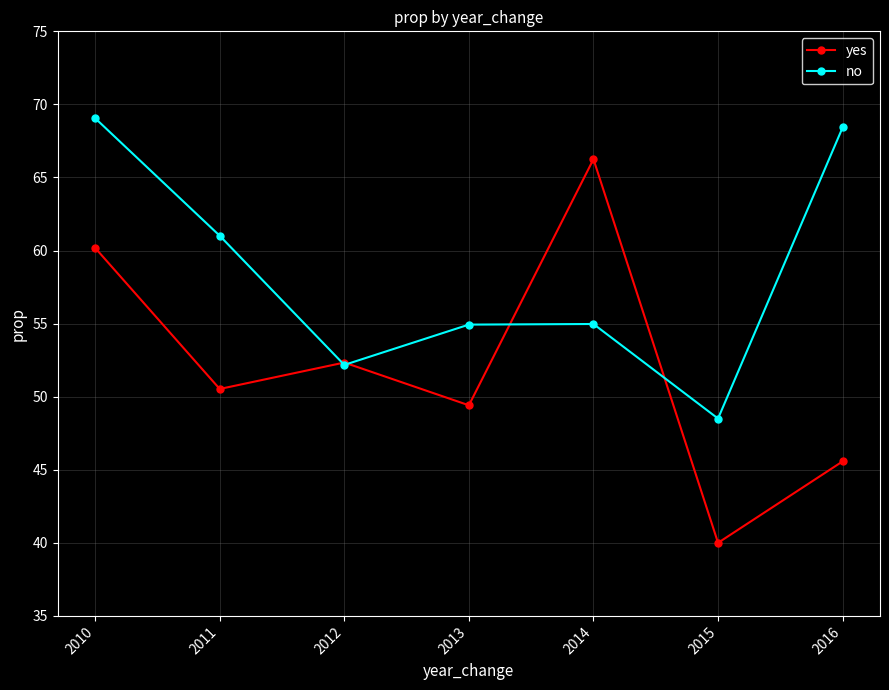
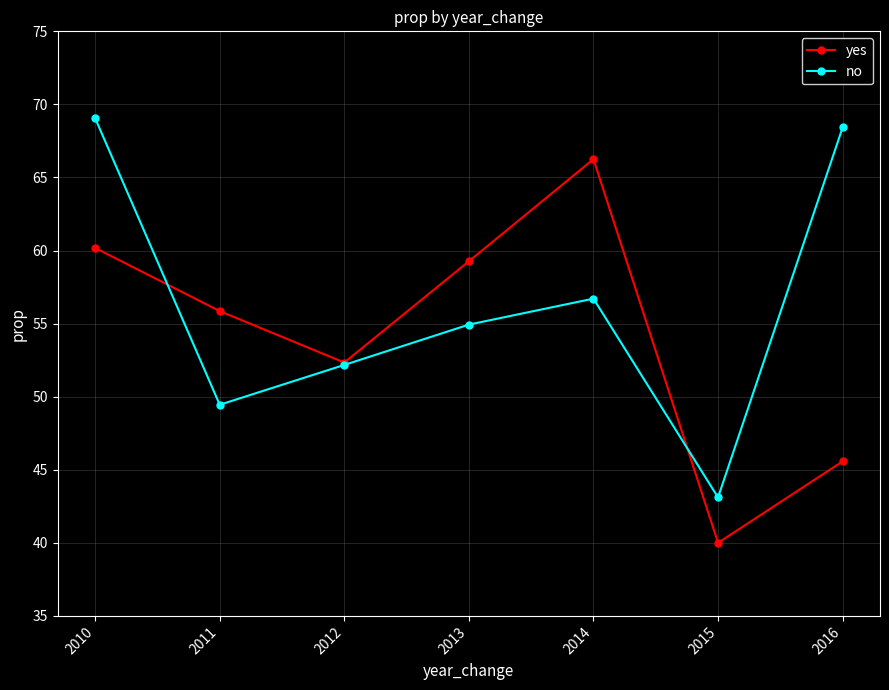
yes, 2011: 50.5 -> 55.9
no, 2011: 61.0 -> 49.4
yes, 2013: 49.4 -> 59.3
no, 2014: 55.0 -> 56.7
no, 2015: 48.5 -> 43.1
